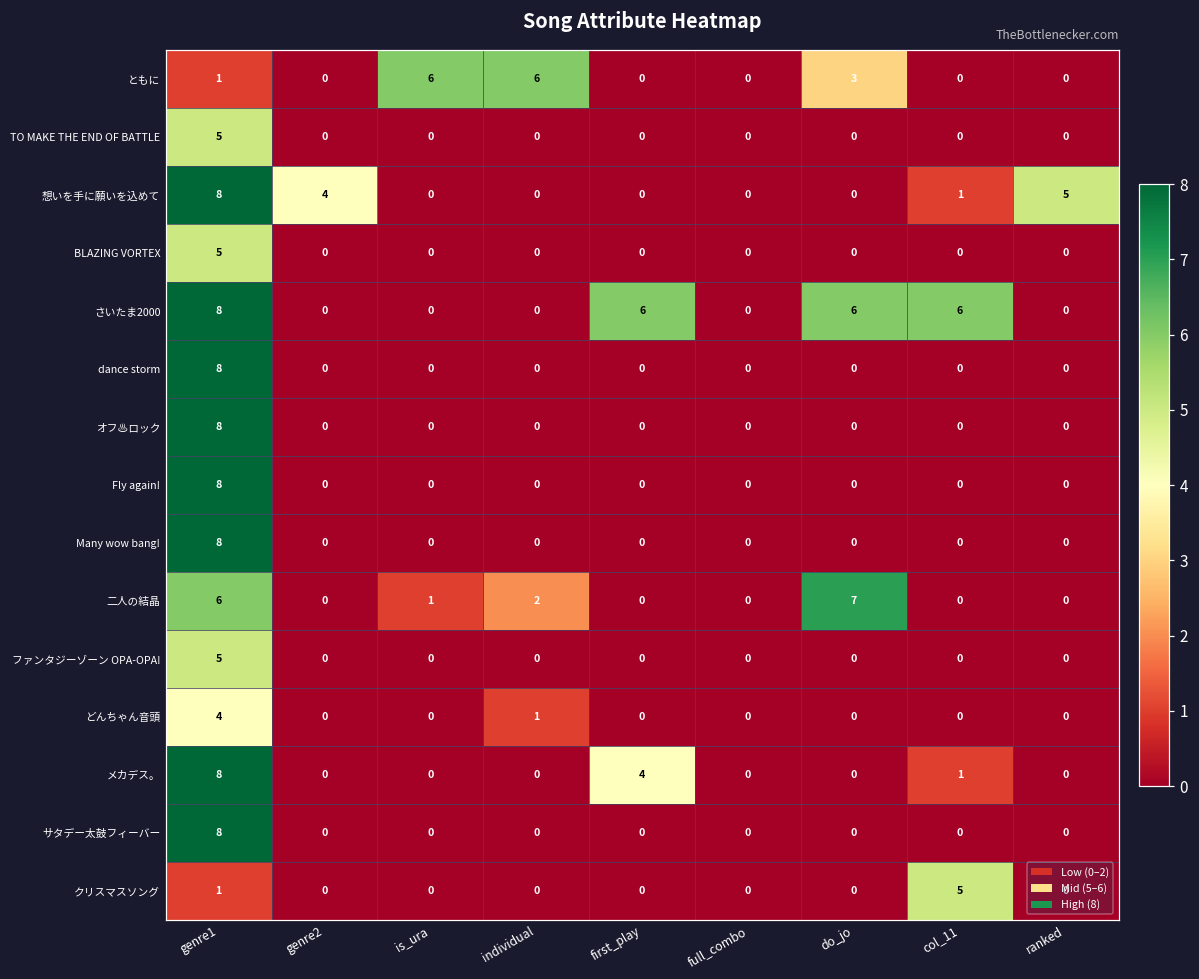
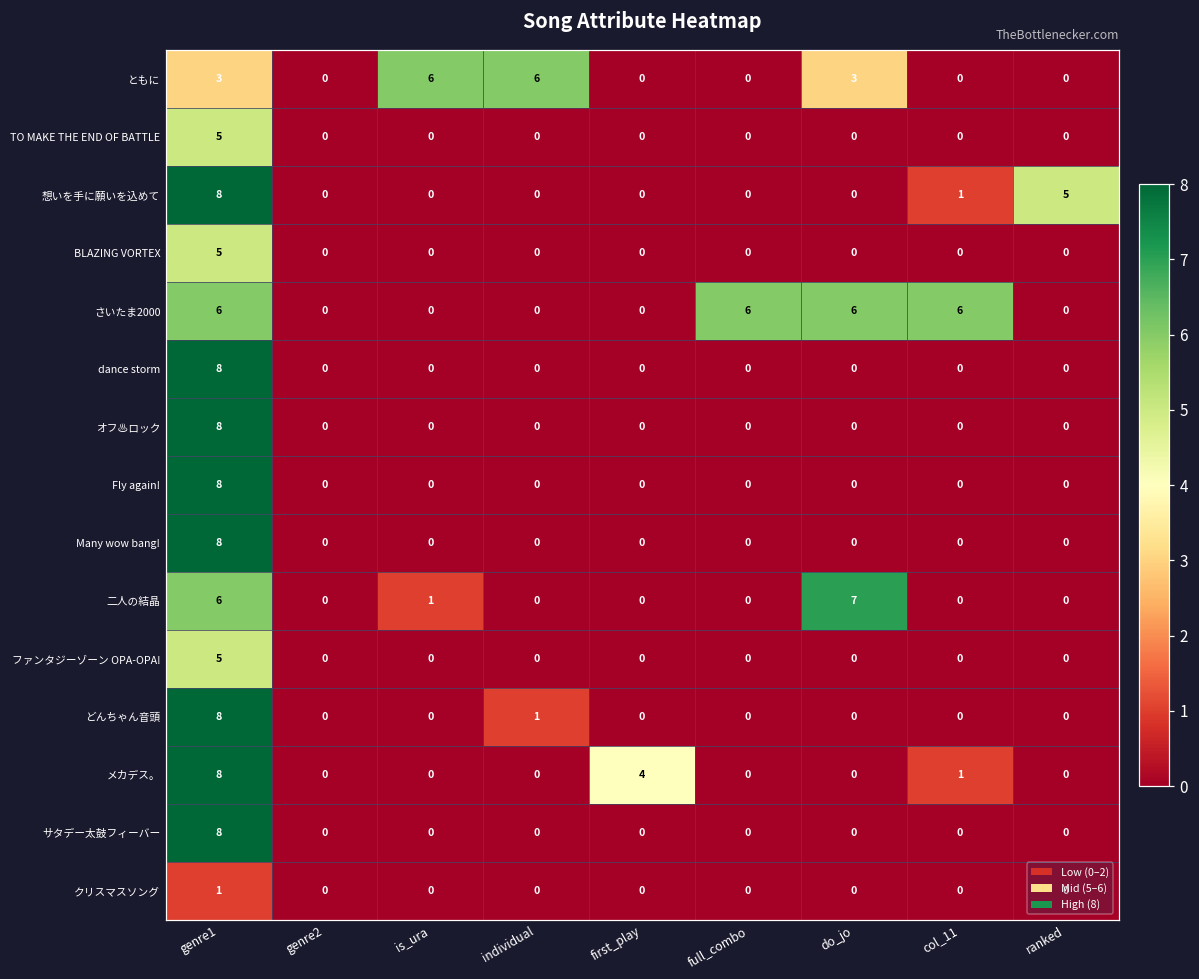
ともに, genre1: 1 -> 3
想いを手に願いを込めて, genre2: 4 -> 0
さいたま2000, genre1: 8 -> 6
さいたま2000, first_play: 6 -> 0
さいたま2000, full_combo: 0 -> 6
二人の結晶, individual: 2 -> 0
どんちゃん音頭, genre1: 4 -> 8
クリスマスソング, col_11: 5 -> 0
